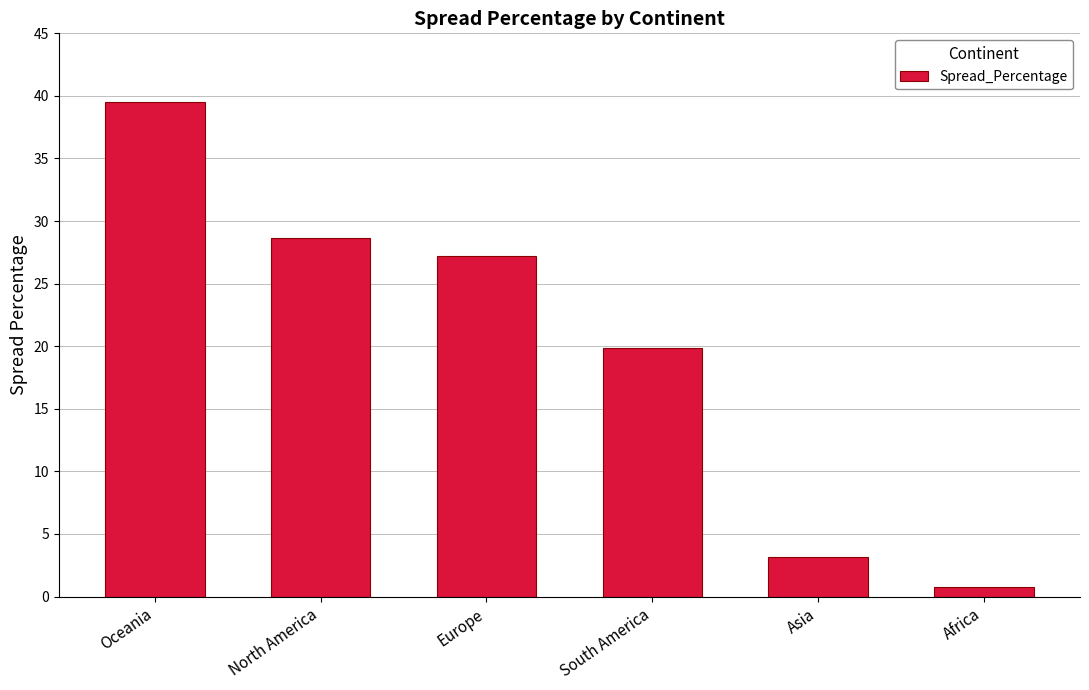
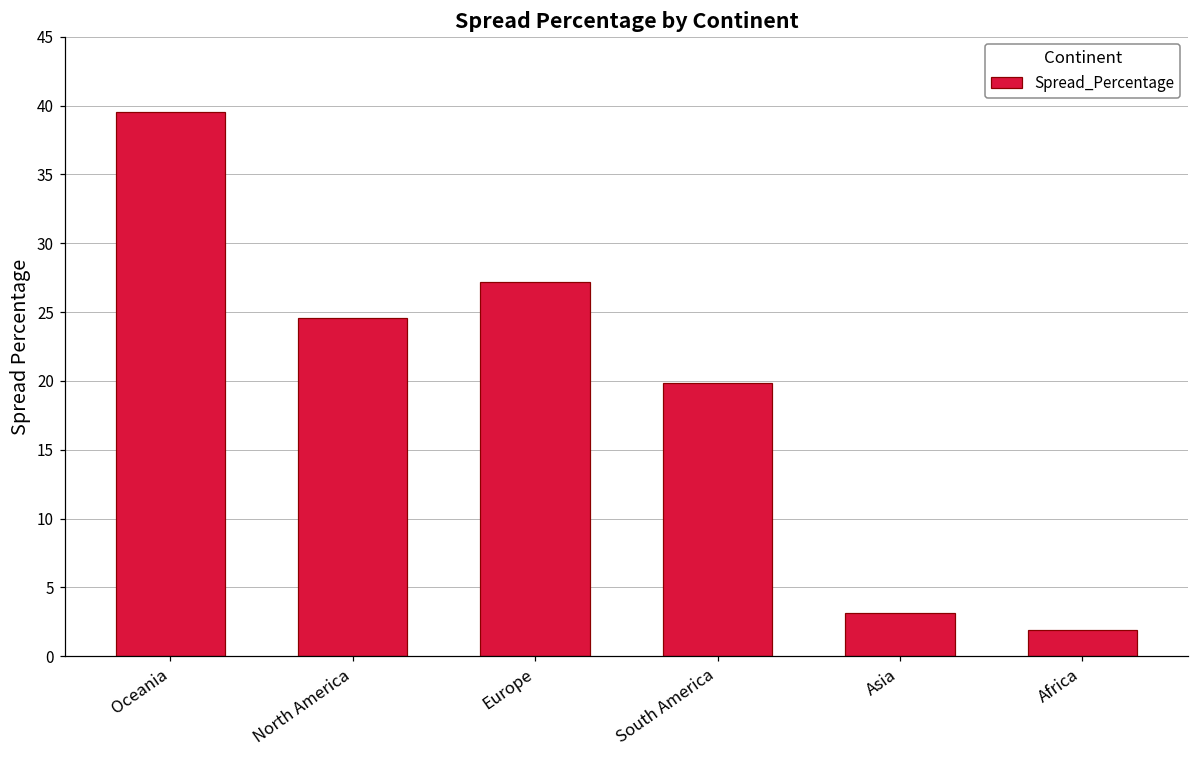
North America: 28.7 -> 24.6
Africa: 0.8 -> 1.9
